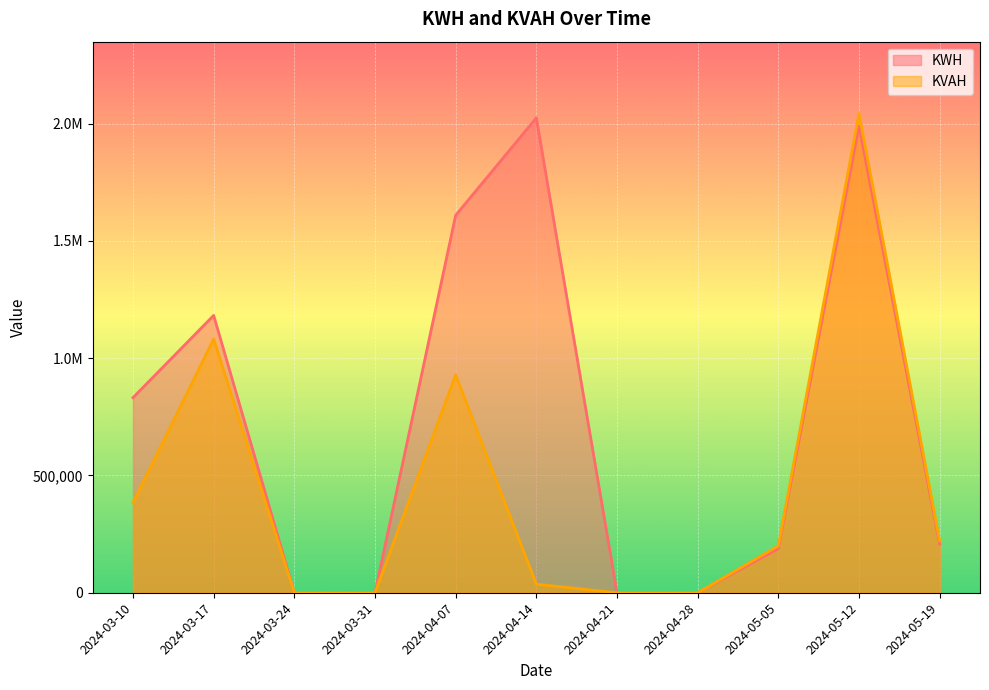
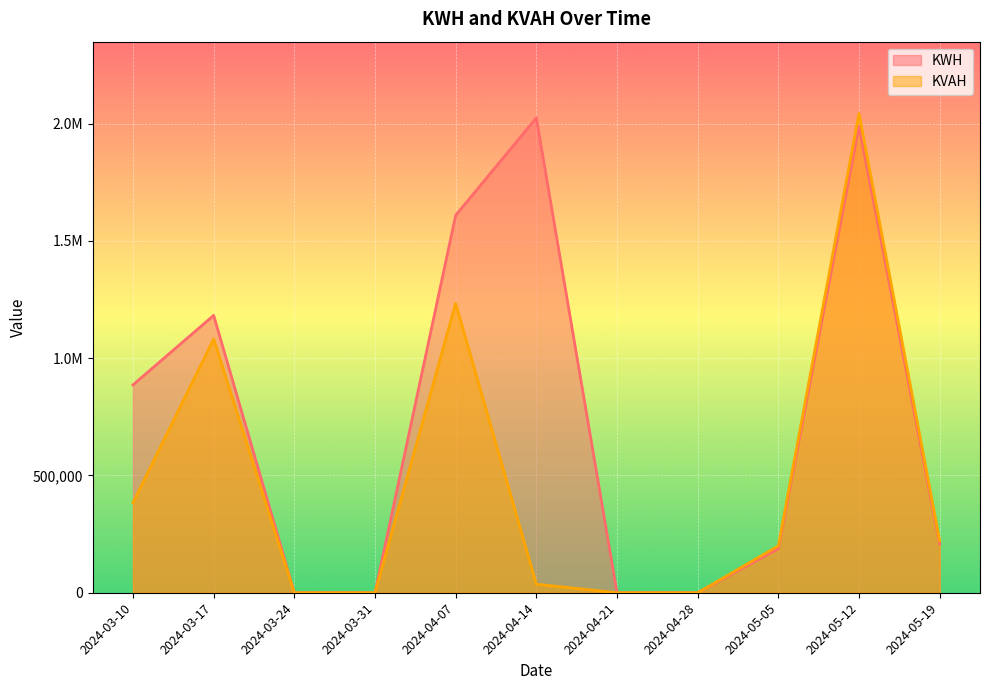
KWH, 2024-03-10: 830,000 -> 890,000
KVAH, 2024-04-07: 930,000 -> 1,230,000
